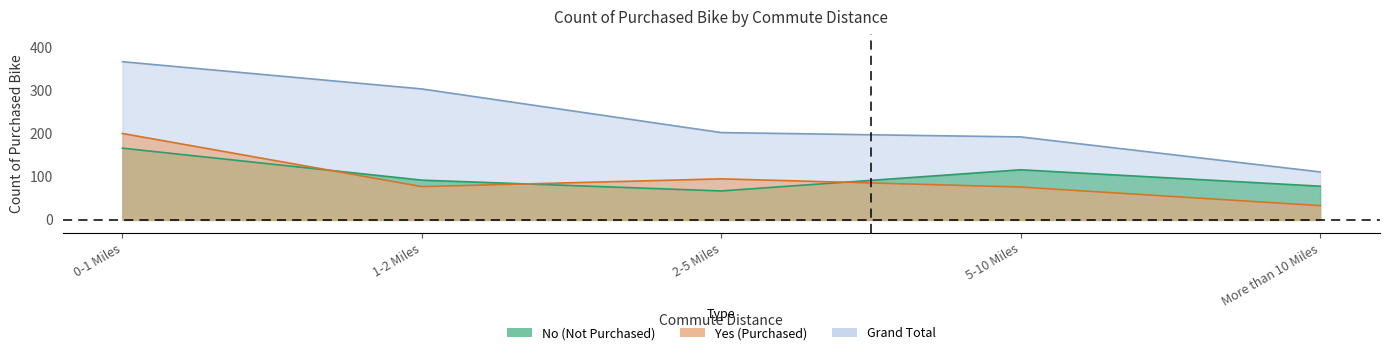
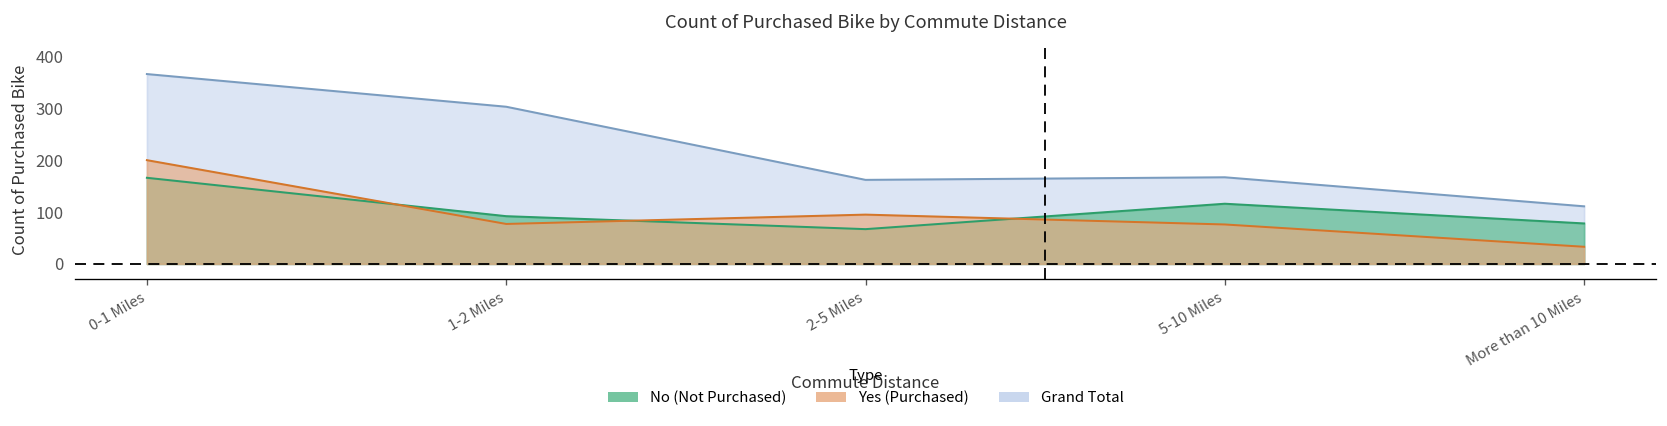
Grand Total, 2-5 Miles: 200 -> 160
Grand Total, 5-10 Miles: 190 -> 170
